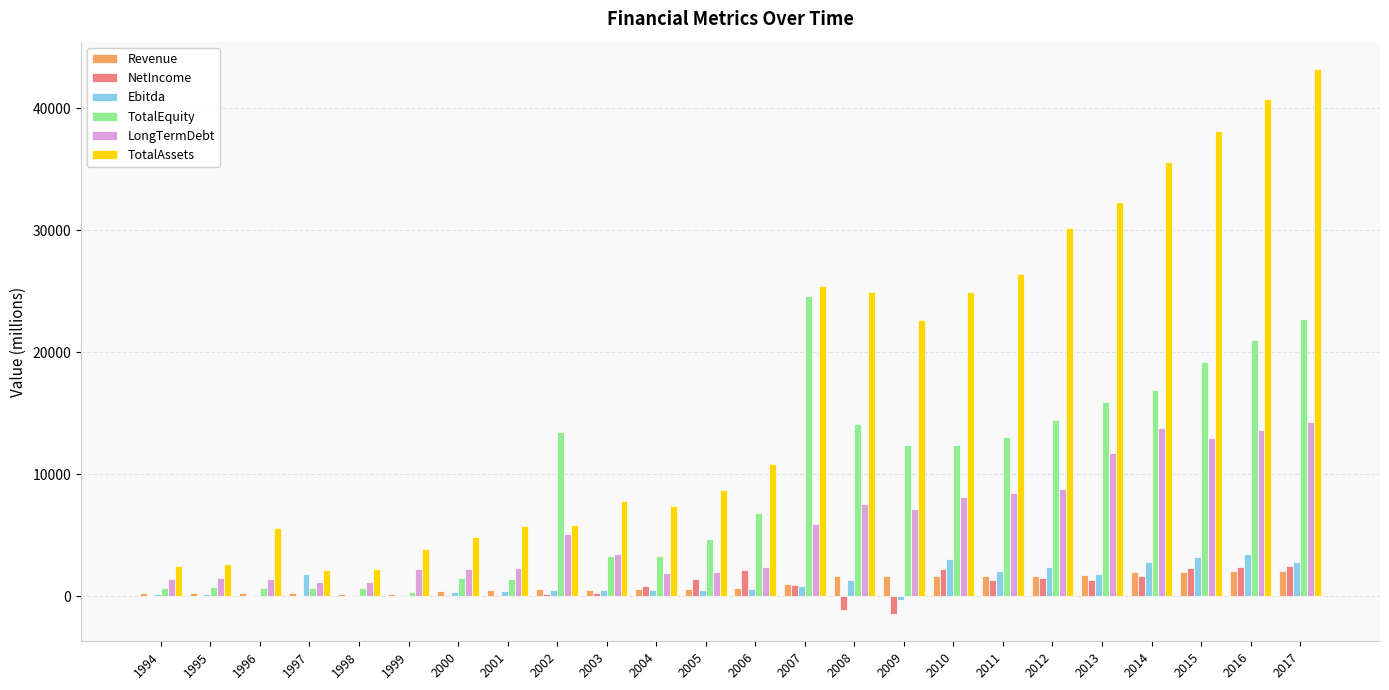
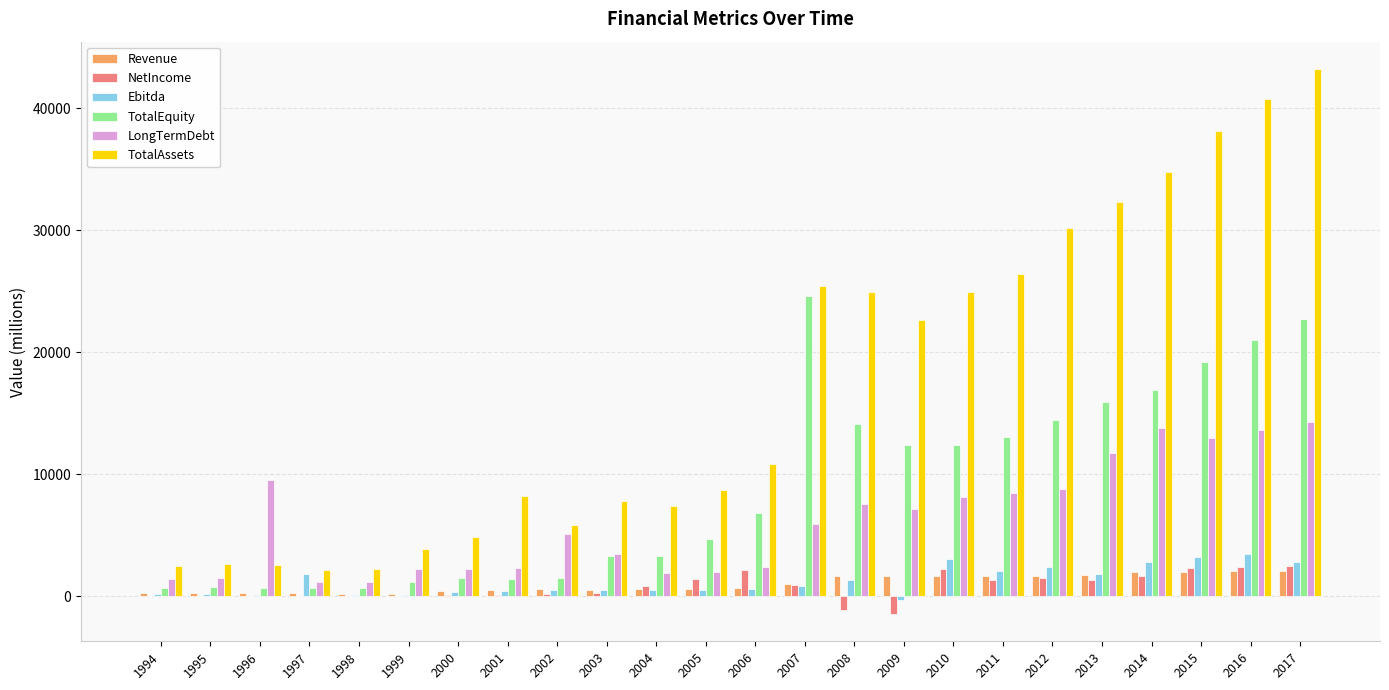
LongTermDebt, 1996: 1400 -> 9500
TotalAssets, 1996: 5600 -> 2600
TotalEquity, 1999: 400 -> 1200
TotalAssets, 2001: 5700 -> 8200
TotalEquity, 2002: 13500 -> 1500
TotalAssets, 2014: 35600 -> 34800
